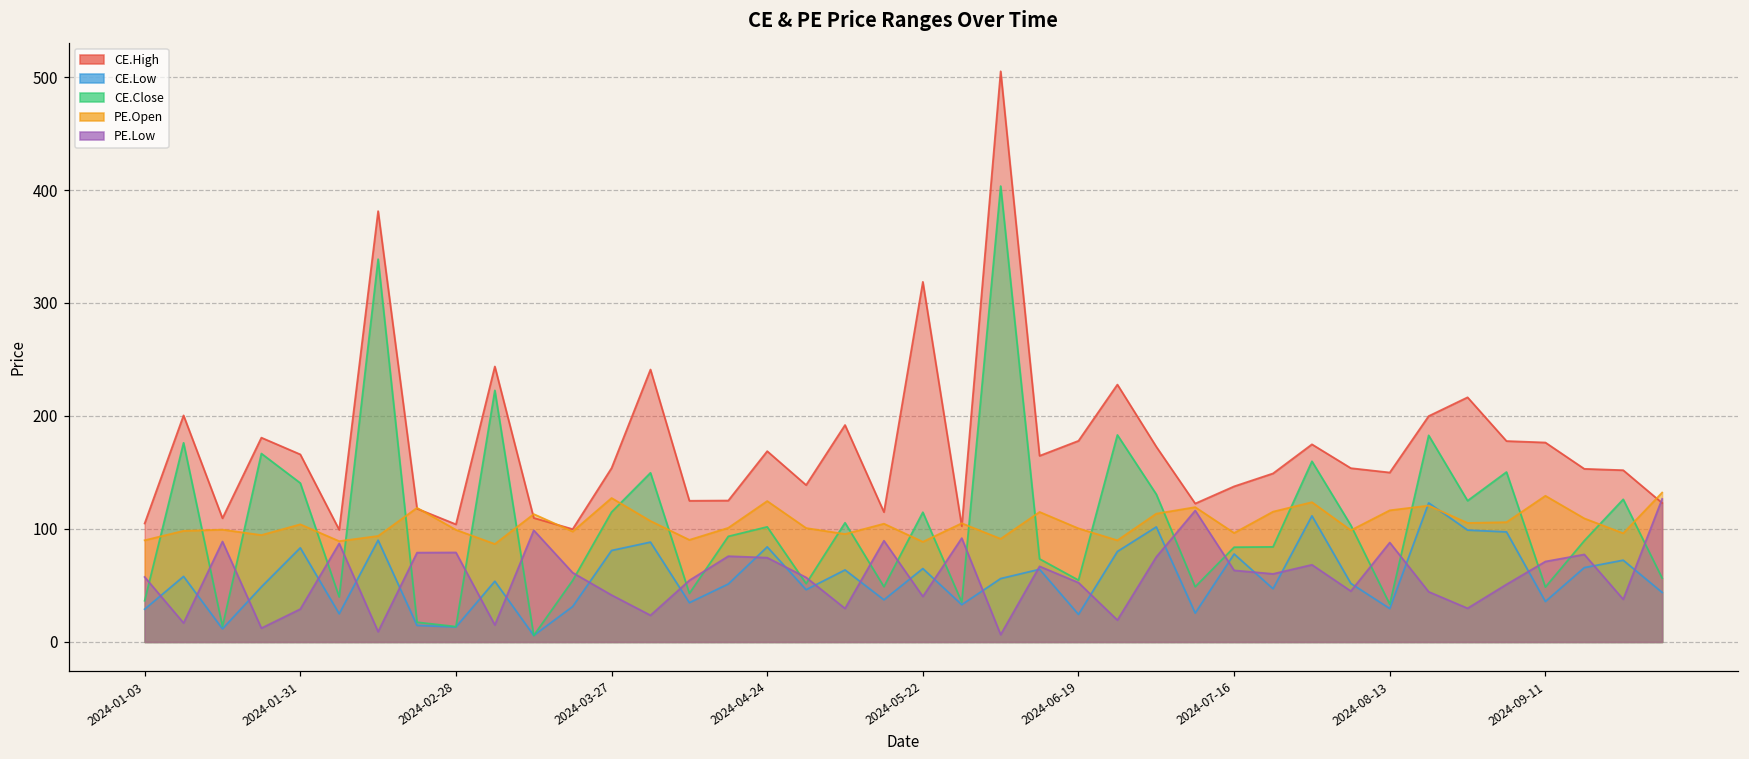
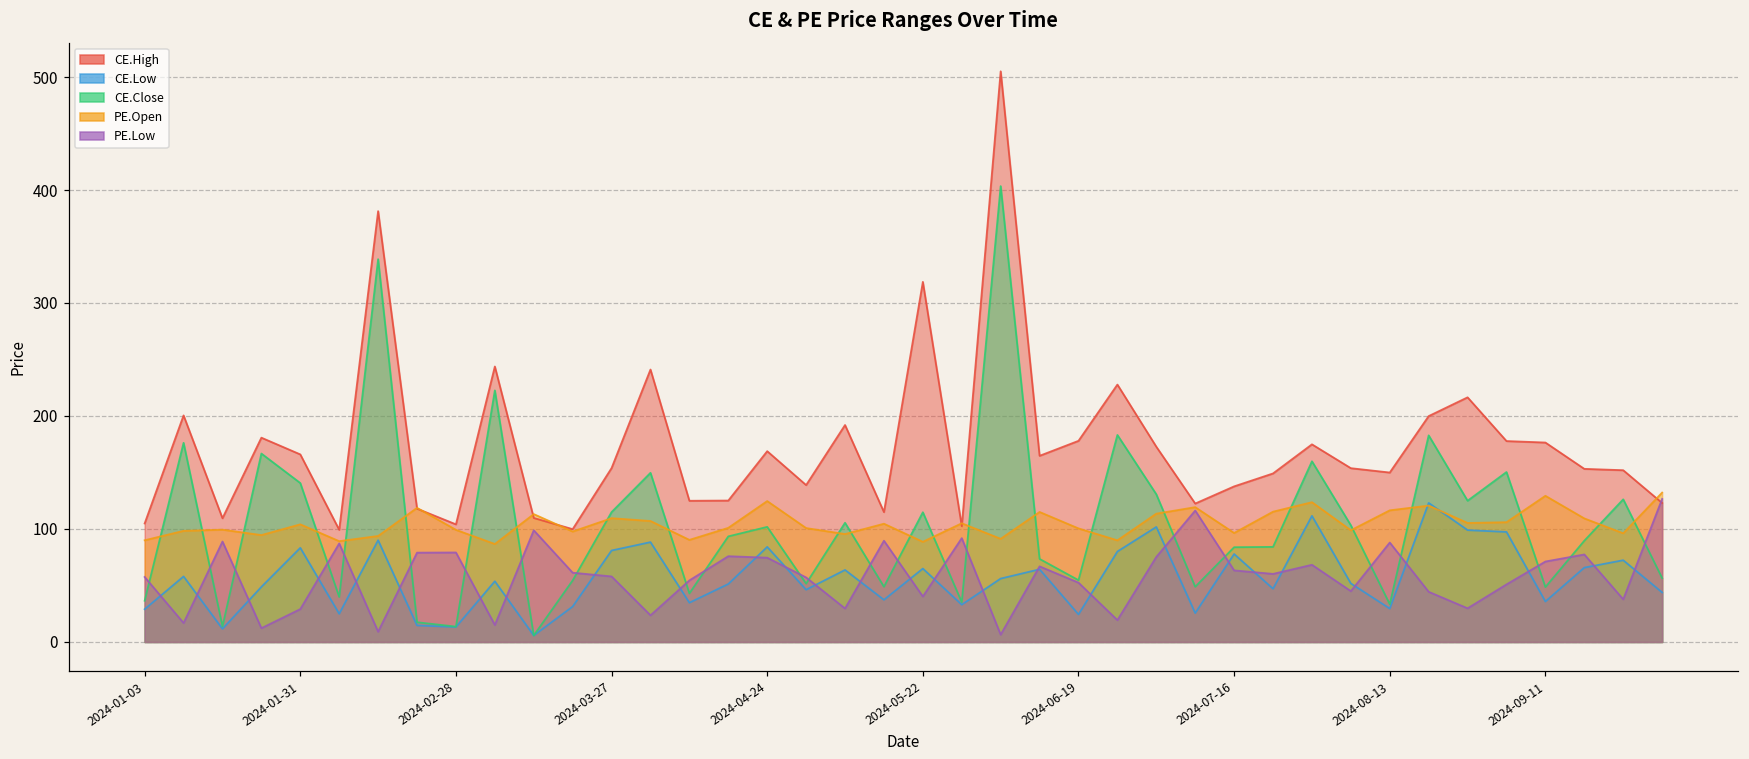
PE.Open, 2024-03-27: 127 -> 110
PE.Low, 2024-03-27: 42 -> 58
